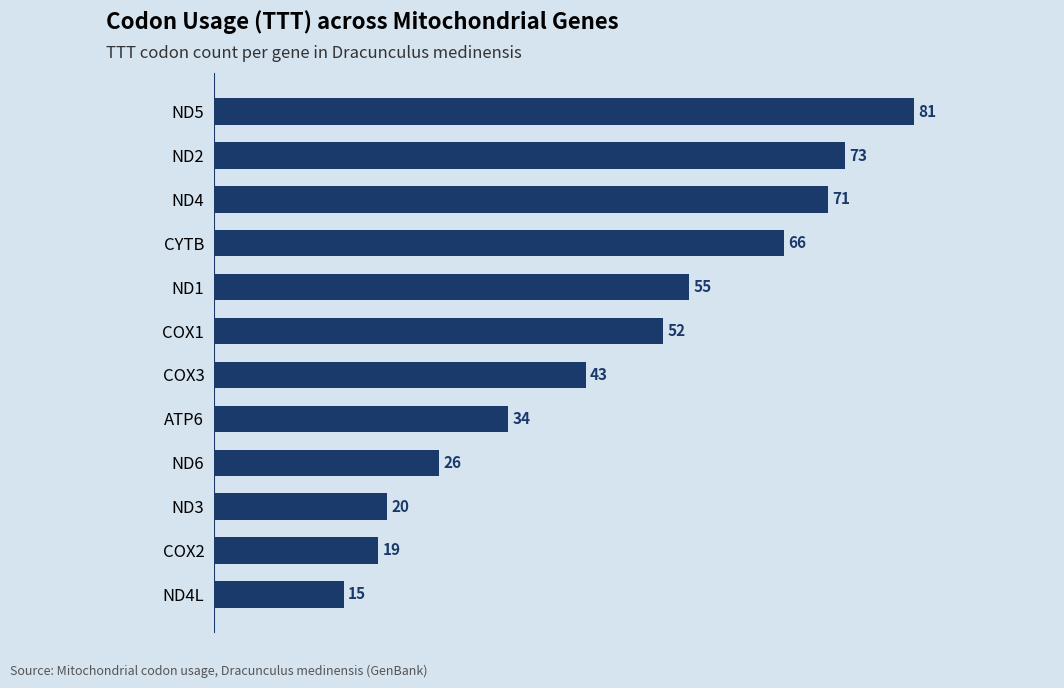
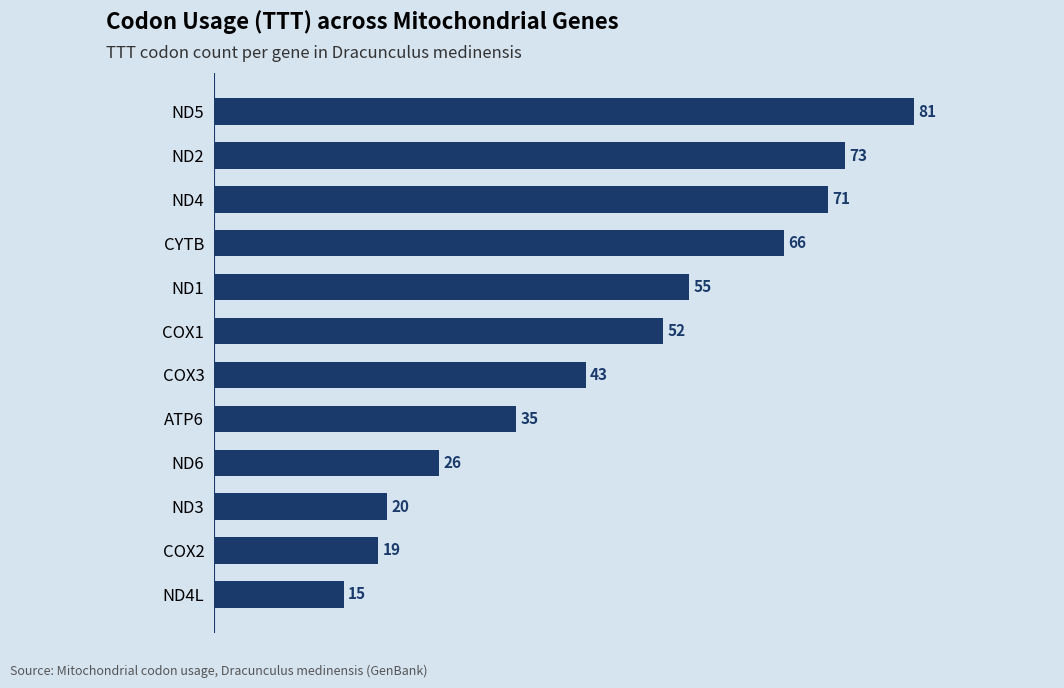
ATP6: 34 -> 35
